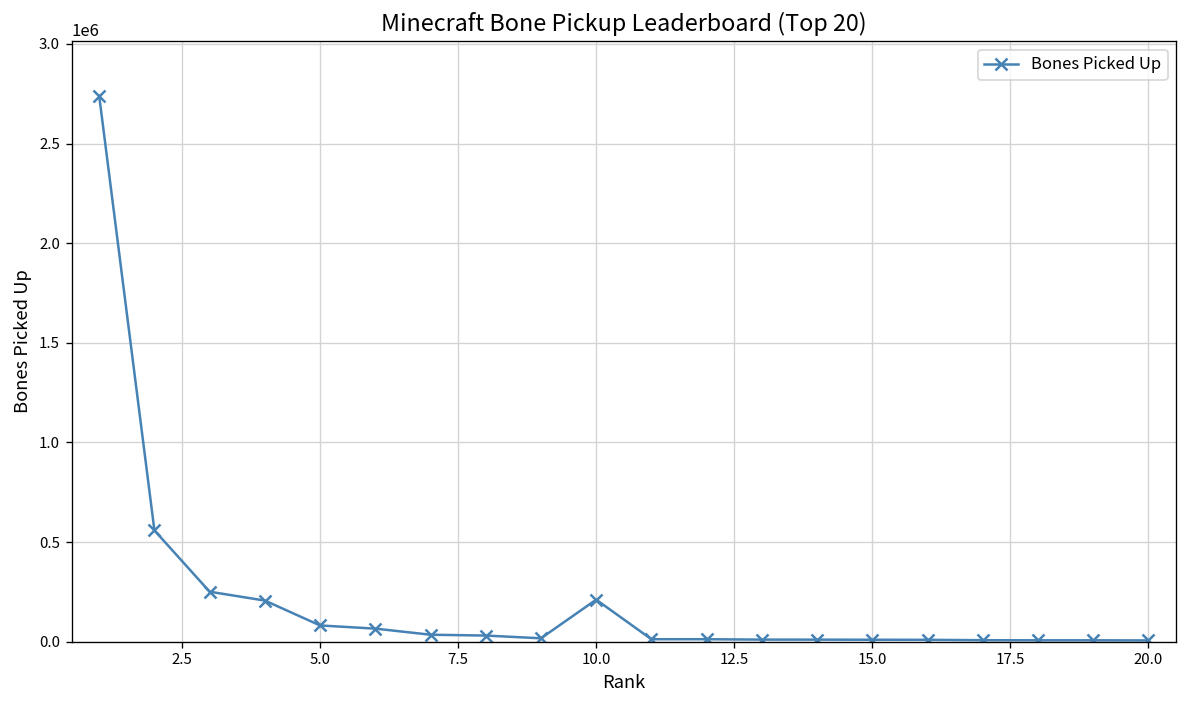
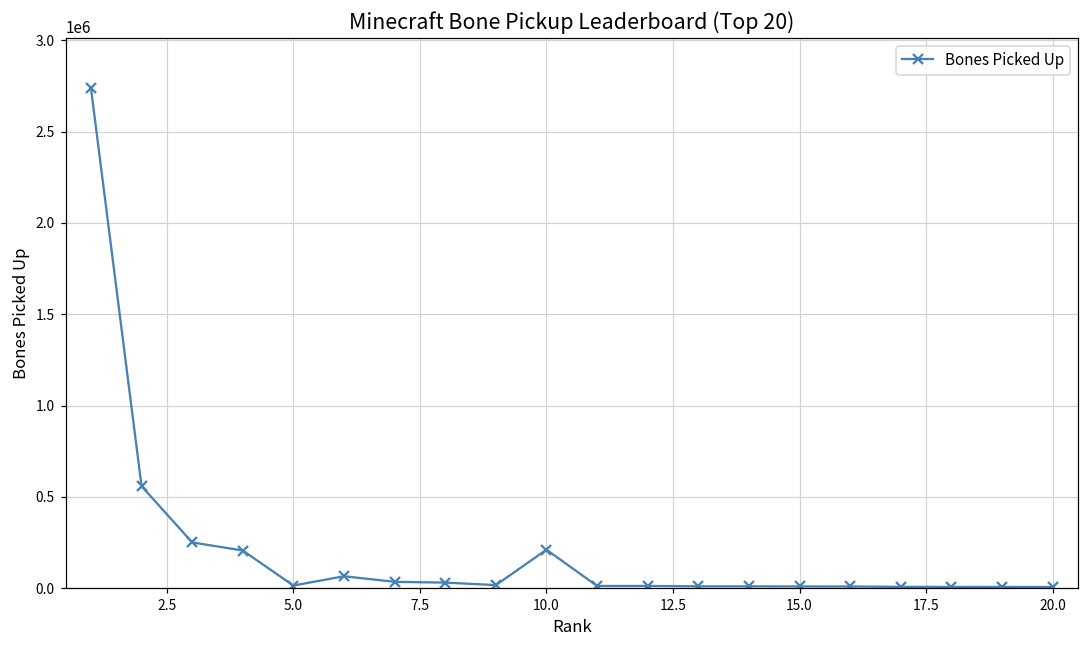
5.0: 80000 -> 10000
